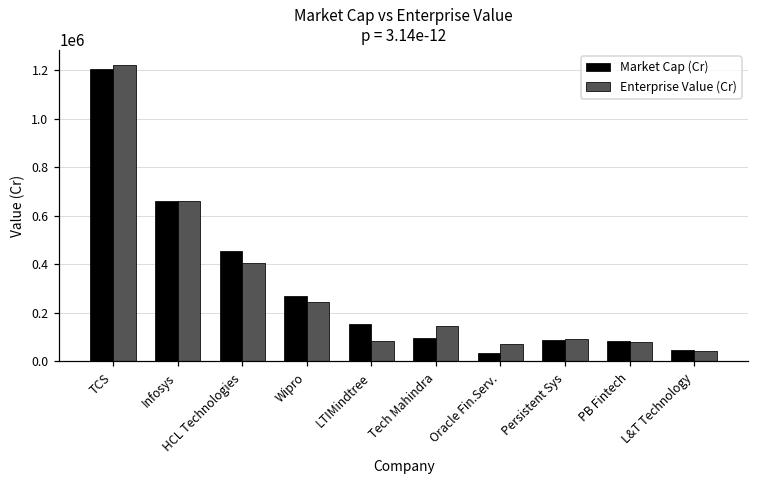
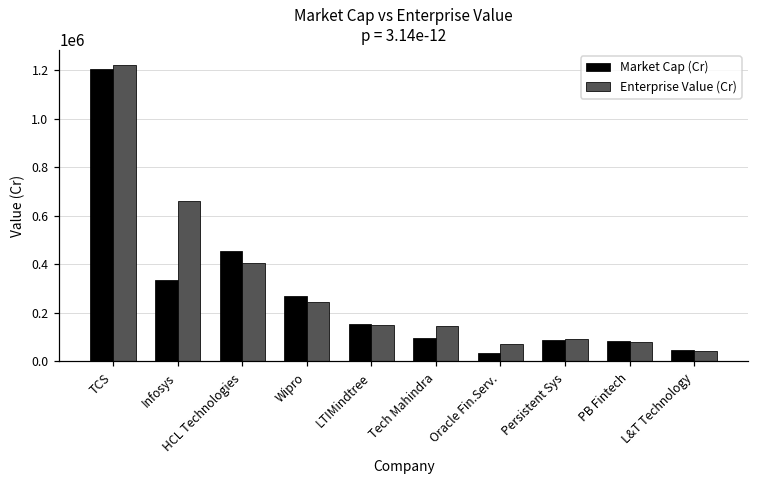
Market Cap (Cr), Infosys: 660000 -> 340000
Enterprise Value (Cr), LTIMindtree: 90000 -> 150000
